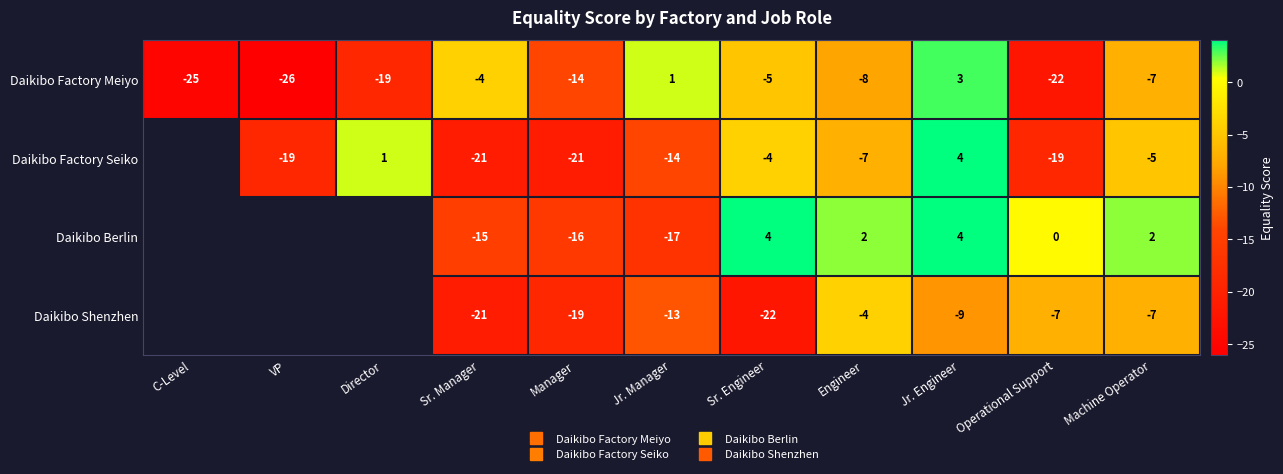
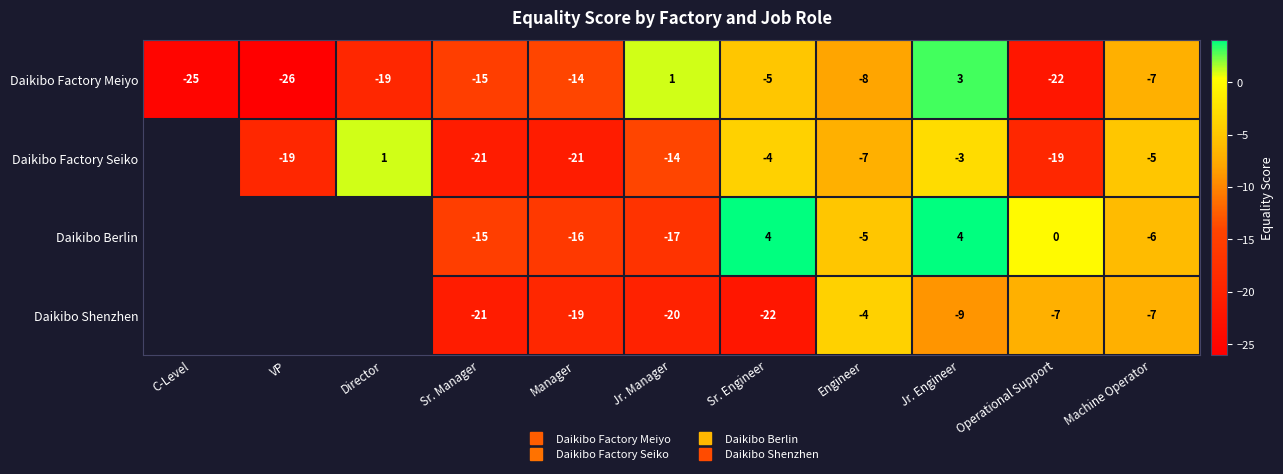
Daikibo Factory Meiyo, Sr. Manager: -4 -> -15
Daikibo Factory Seiko, Jr. Engineer: 4 -> -3
Daikibo Berlin, Engineer: 2 -> -5
Daikibo Berlin, Machine Operator: 2 -> -6
Daikibo Shenzhen, Jr. Manager: -13 -> -20
